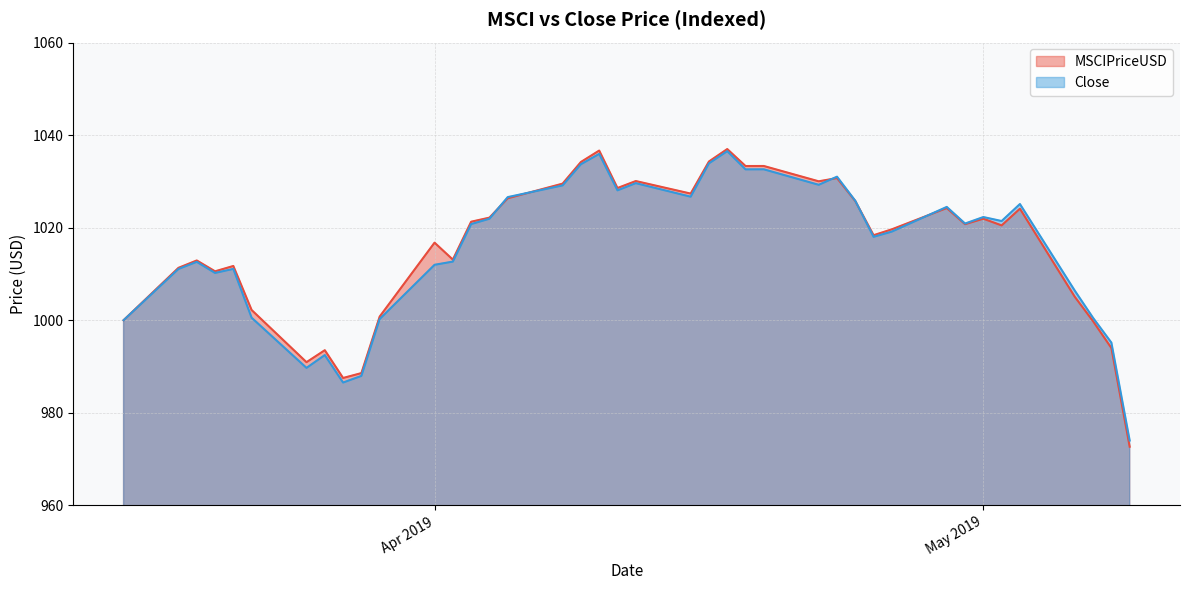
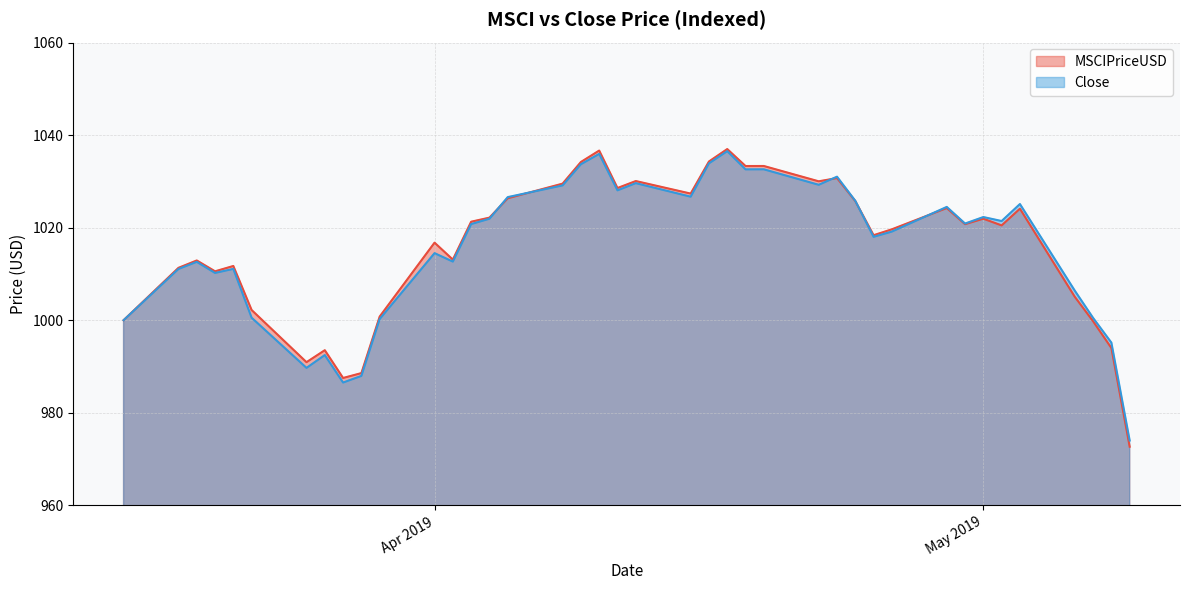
Close, Apr 2019: 1012 -> 1014
